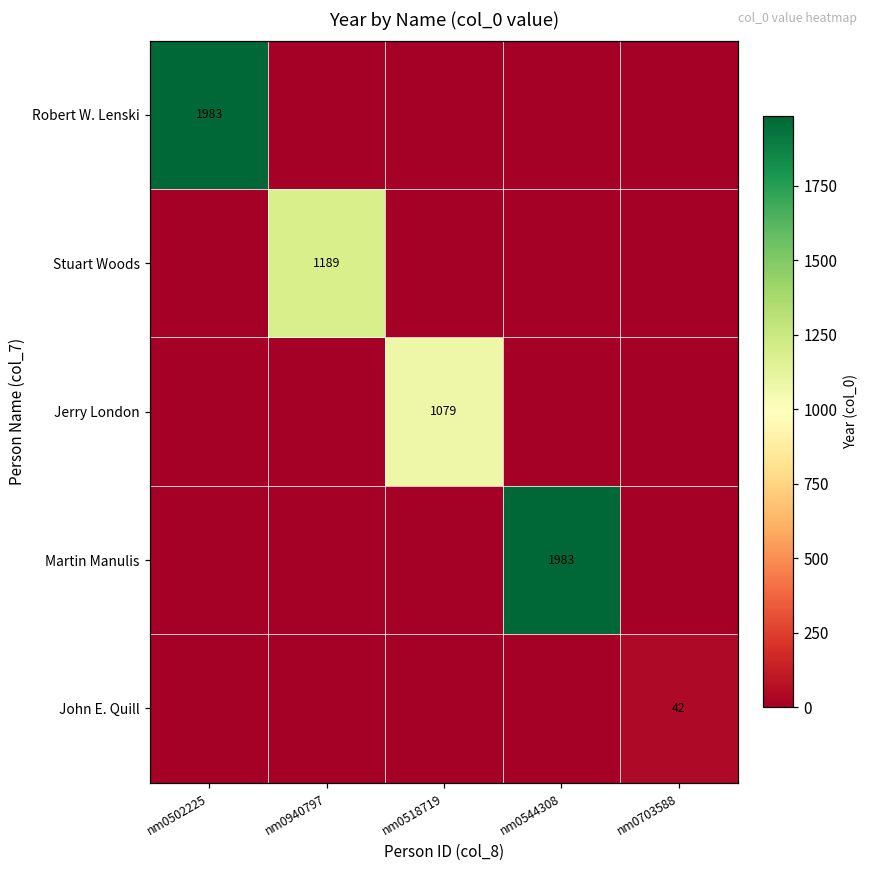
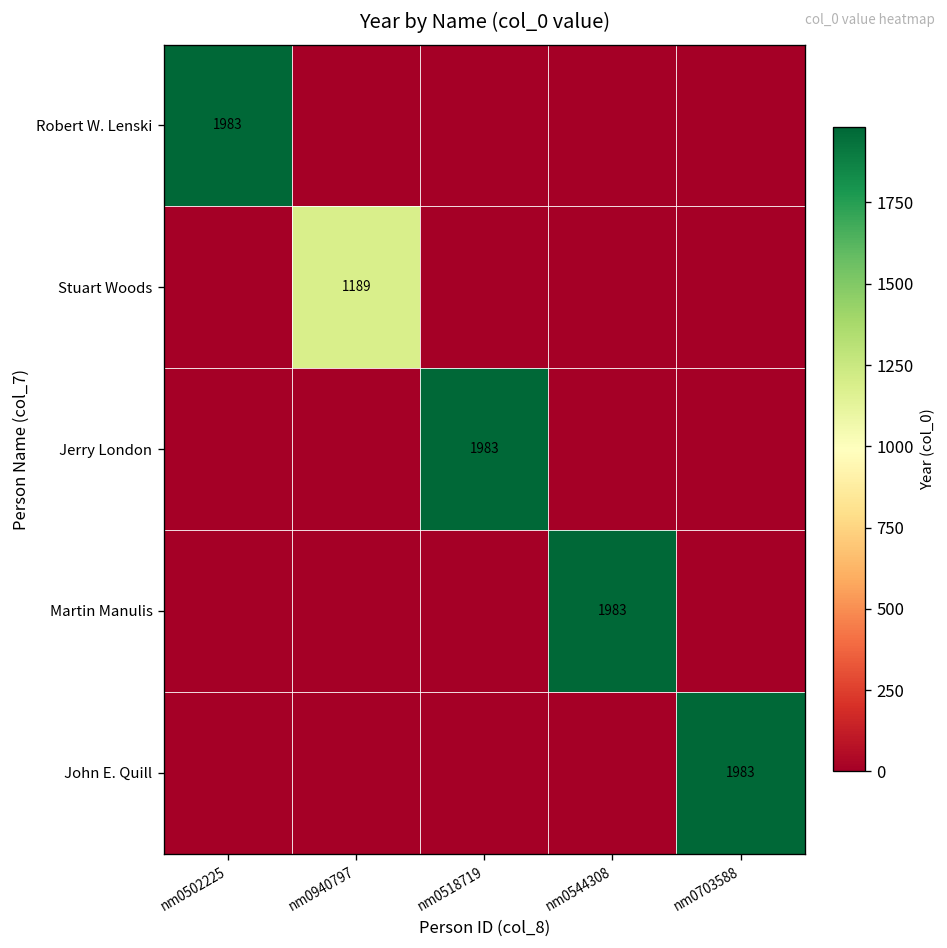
Jerry London, nm0518719: 1079 -> 1983
John E. Quill, nm0703588: 42 -> 1983
